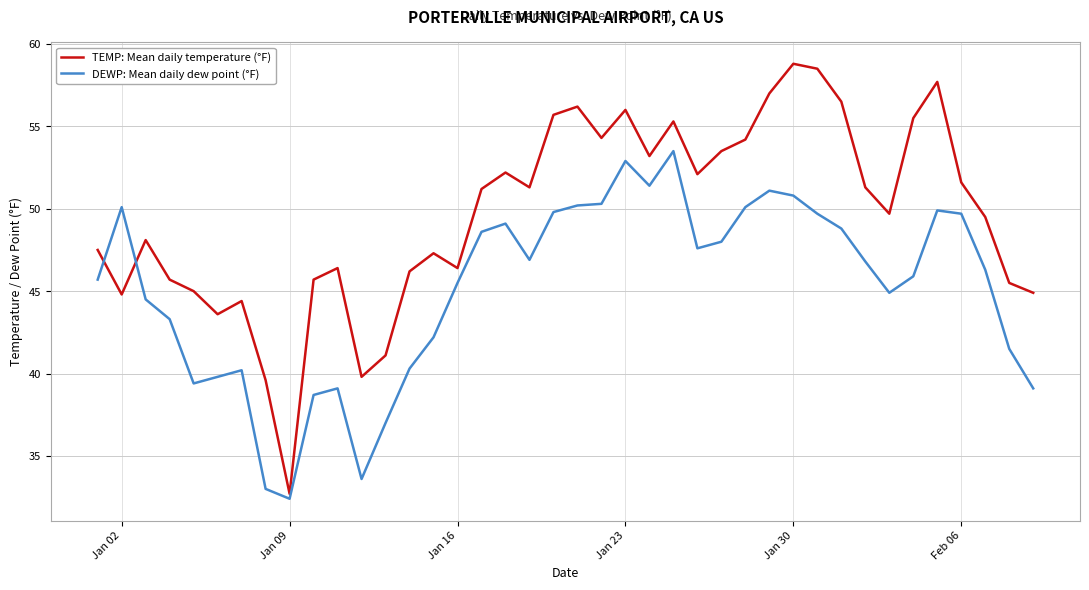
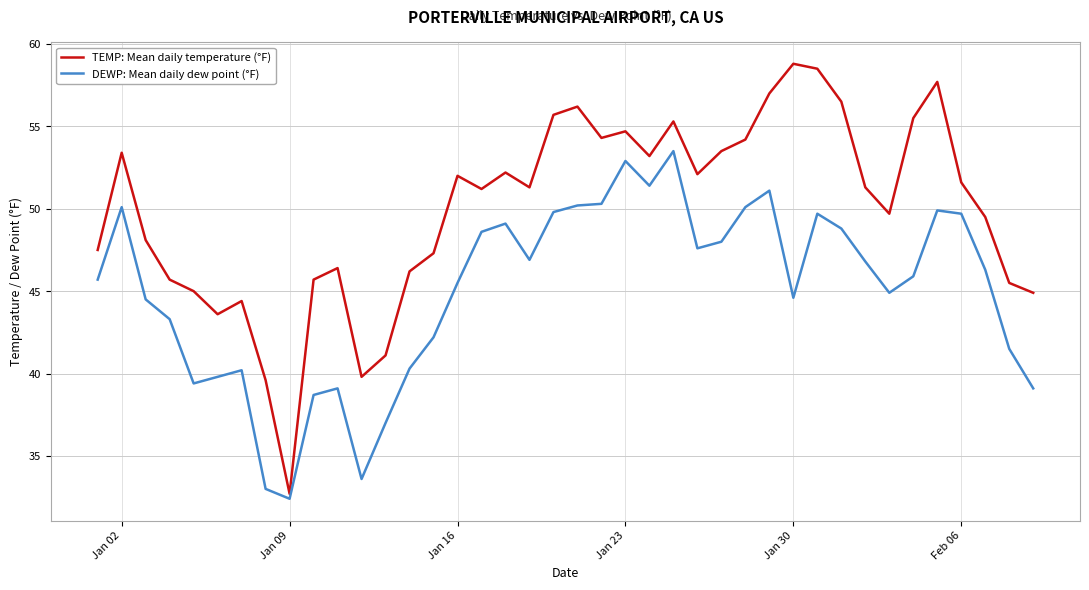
TEMP: Mean daily temperature (°F), Jan 02: 44.8 -> 53.4
TEMP: Mean daily temperature (°F), Jan 16: 46.4 -> 52.0
TEMP: Mean daily temperature (°F), Jan 23: 56.0 -> 54.7
DEWP: Mean daily dew point (°F), Jan 30: 50.8 -> 44.6
